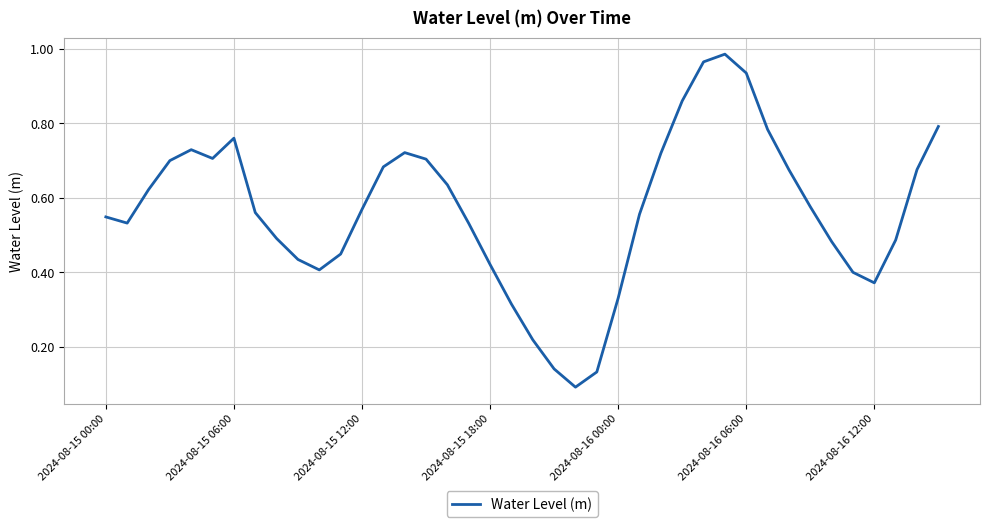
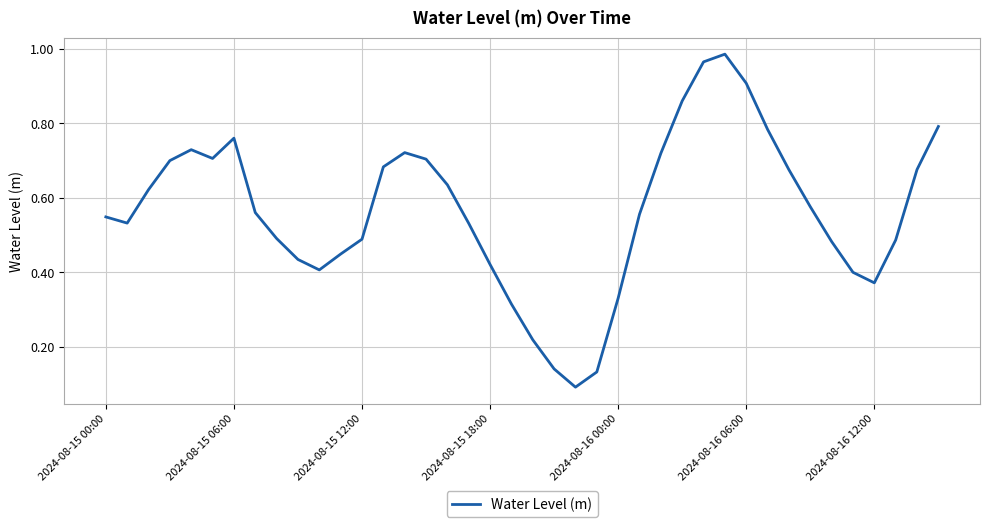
2024-08-15 12:00: 0.57 -> 0.49
2024-08-16 06:00: 0.94 -> 0.91
